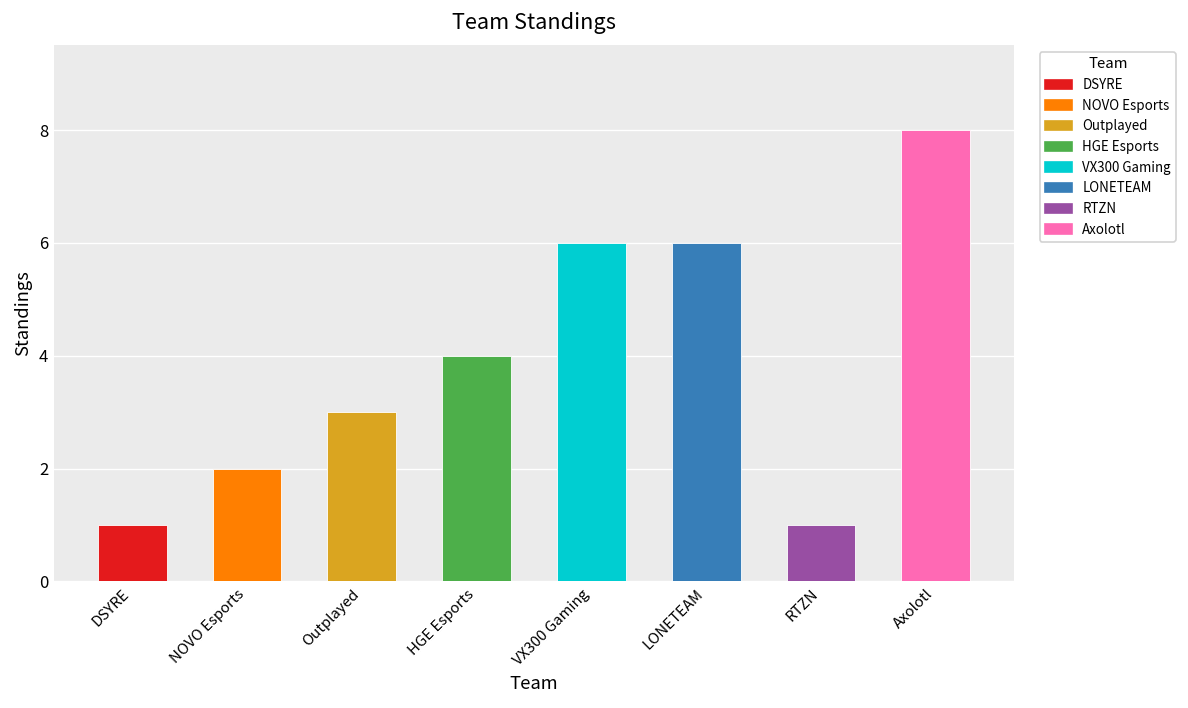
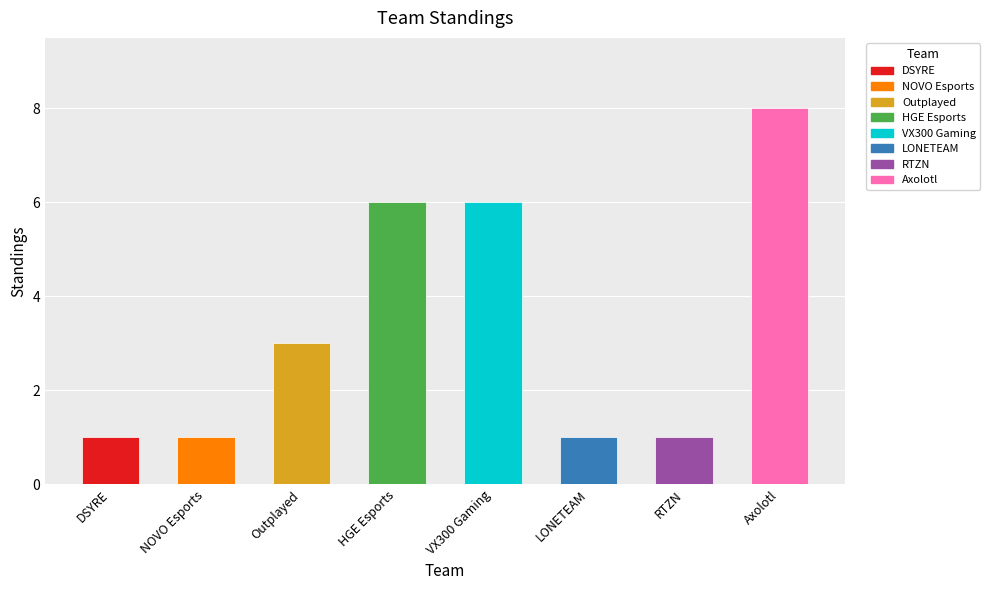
NOVO Esports: 2 -> 1
HGE Esports: 4 -> 6
LONETEAM: 6 -> 1
